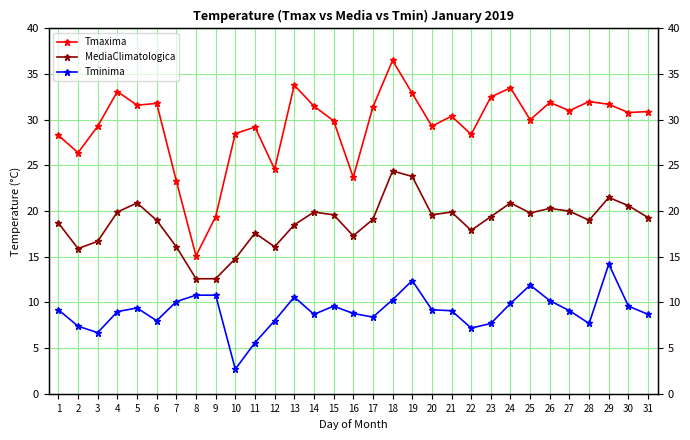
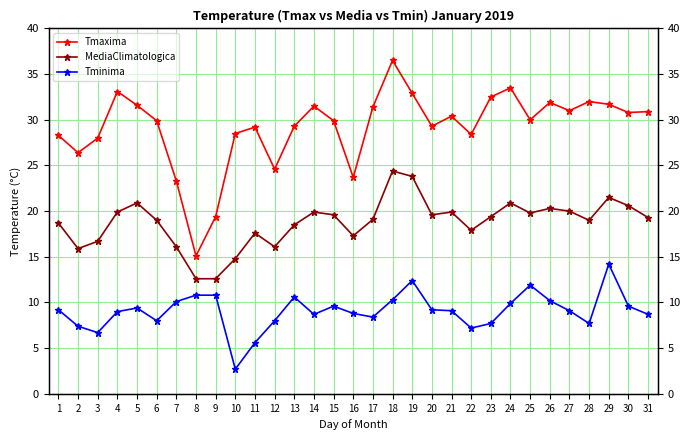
Tmaxima, 3: 29 -> 28
Tmaxima, 6: 32 -> 30
Tmaxima, 13: 34 -> 29
